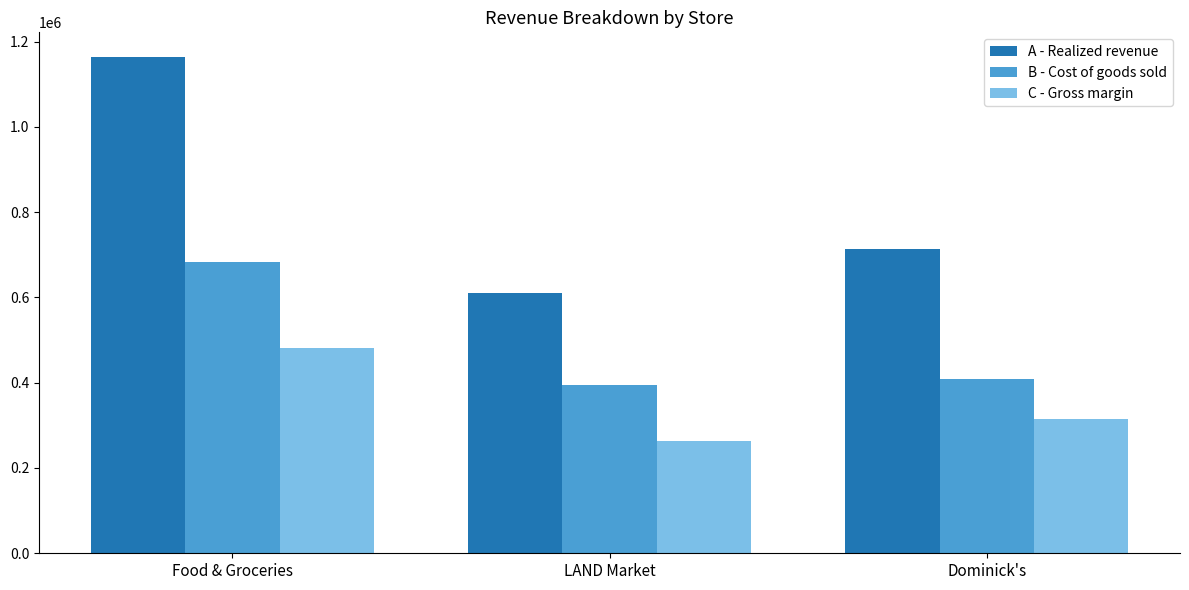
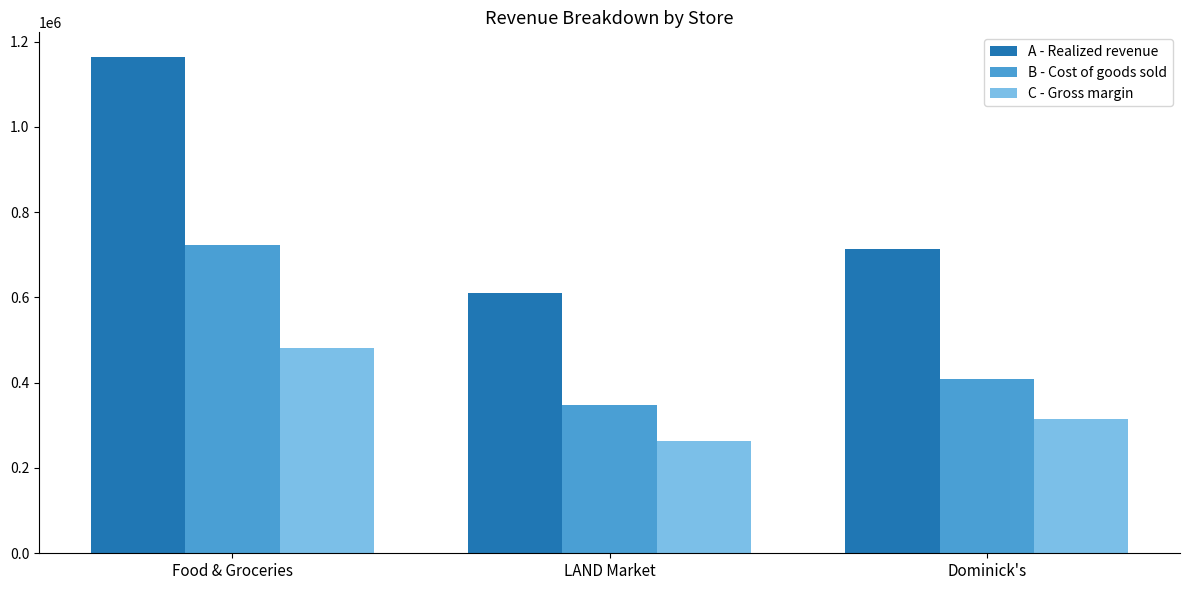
B - Cost of goods sold, Food & Groceries: 680000 -> 720000
B - Cost of goods sold, LAND Market: 390000 -> 350000
